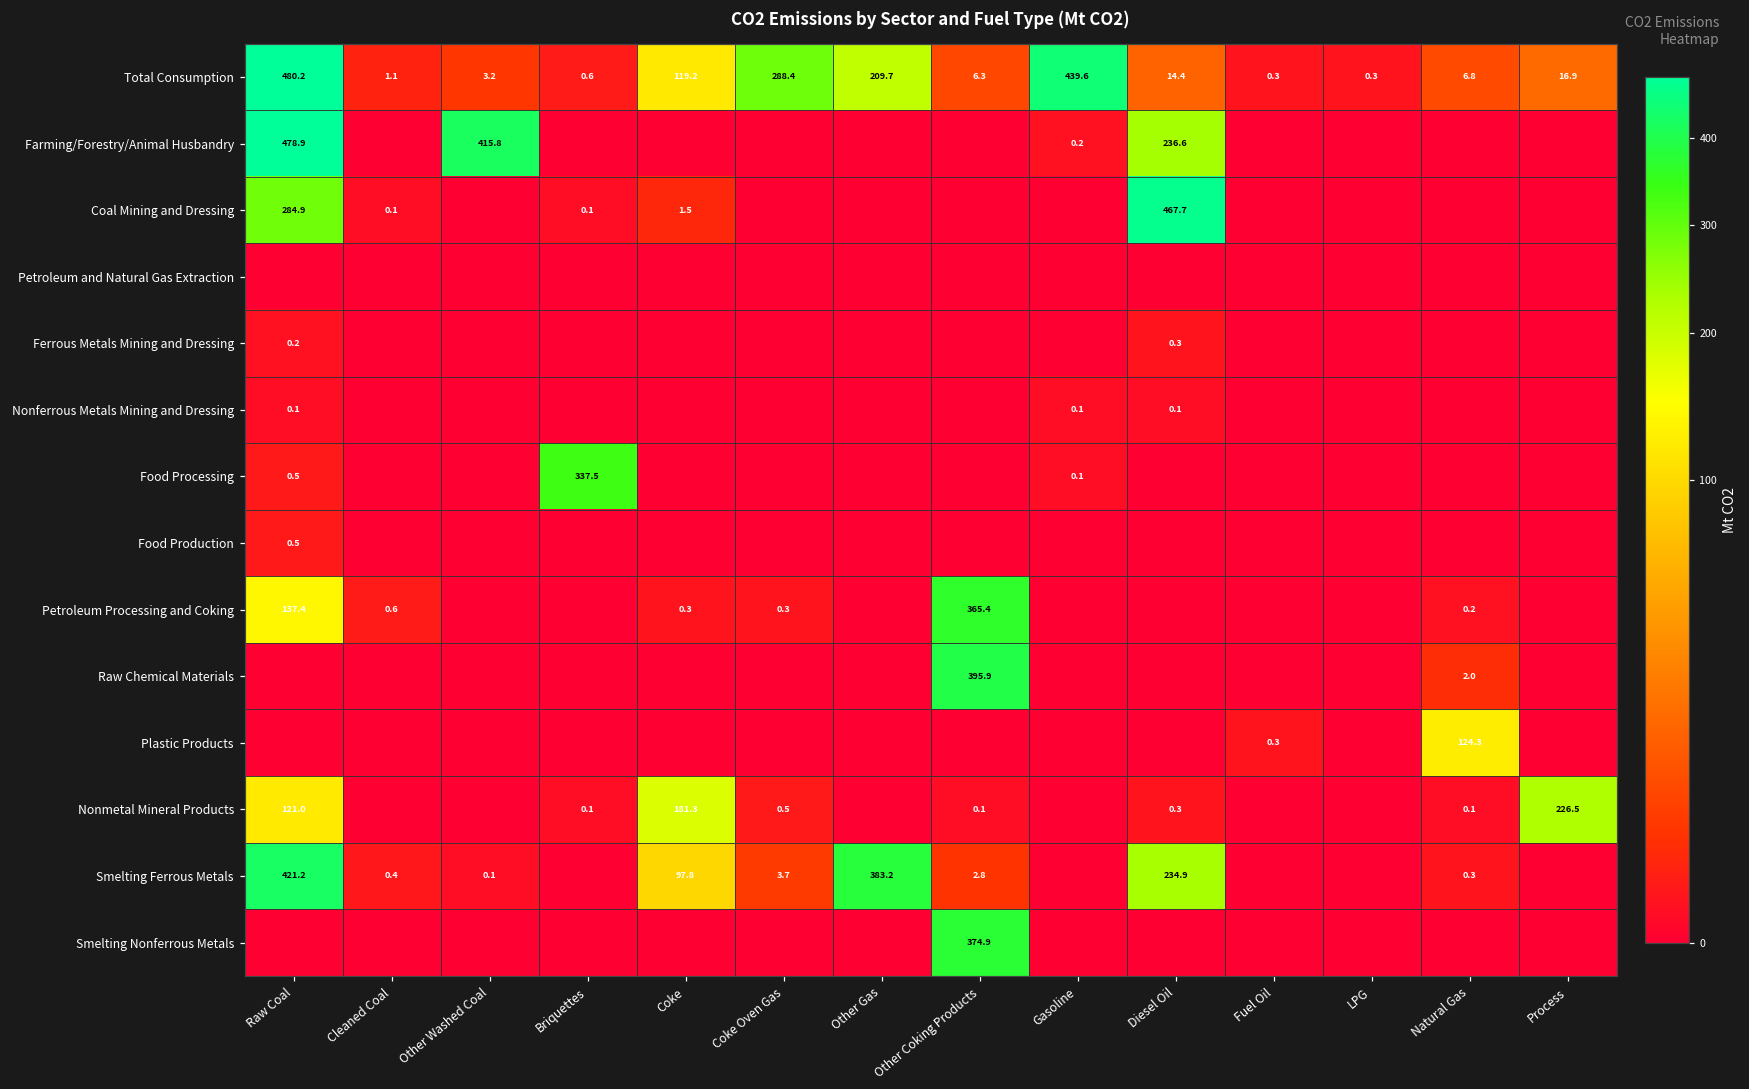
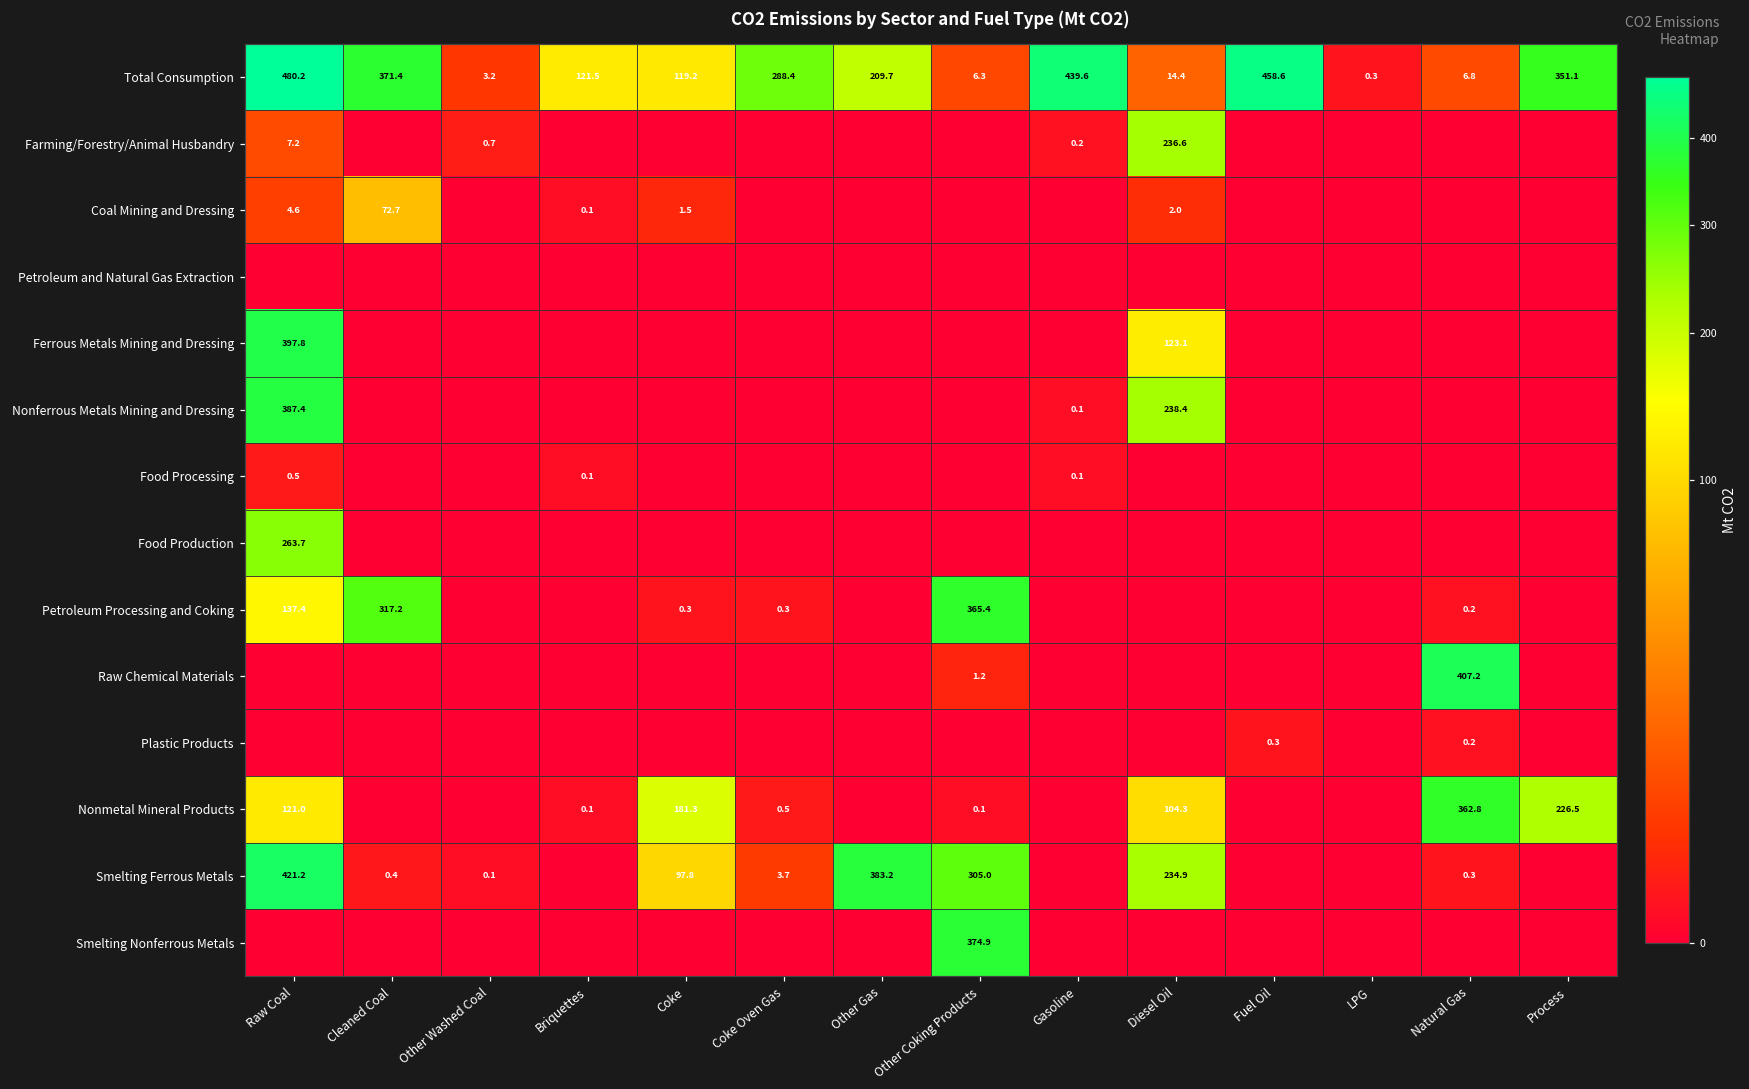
Total Consumption, Cleaned Coal: 1.1 -> 371.4
Total Consumption, Briquettes: 0.6 -> 121.5
Total Consumption, Fuel Oil: 0.3 -> 458.6
Total Consumption, Process: 16.9 -> 351.1
Farming/Forestry/Animal Husbandry, Raw Coal: 478.9 -> 7.2
Farming/Forestry/Animal Husbandry, Other Washed Coal: 415.8 -> 0.7
Coal Mining and Dressing, Raw Coal: 284.9 -> 4.6
Coal Mining and Dressing, Cleaned Coal: 0.1 -> 72.7
Coal Mining and Dressing, Diesel Oil: 467.7 -> 2.0
Ferrous Metals Mining and Dressing, Raw Coal: 0.2 -> 397.8
Ferrous Metals Mining and Dressing, Diesel Oil: 0.3 -> 123.1
Nonferrous Metals Mining and Dressing, Raw Coal: 0.1 -> 387.4
Nonferrous Metals Mining and Dressing, Diesel Oil: 0.1 -> 238.4
Food Processing, Briquettes: 337.5 -> 0.1
Food Production, Raw Coal: 0.5 -> 263.7
Petroleum Processing and Coking, Cleaned Coal: 0.6 -> 317.2
Raw Chemical Materials, Other Coking Products: 395.9 -> 1.2
Raw Chemical Materials, Natural Gas: 2.0 -> 407.2
Plastic Products, Natural Gas: 124.3 -> 0.2
Nonmetal Mineral Products, Diesel Oil: 0.3 -> 104.3
Nonmetal Mineral Products, Natural Gas: 0.1 -> 362.8
Smelting Ferrous Metals, Other Coking Products: 2.8 -> 305.0
